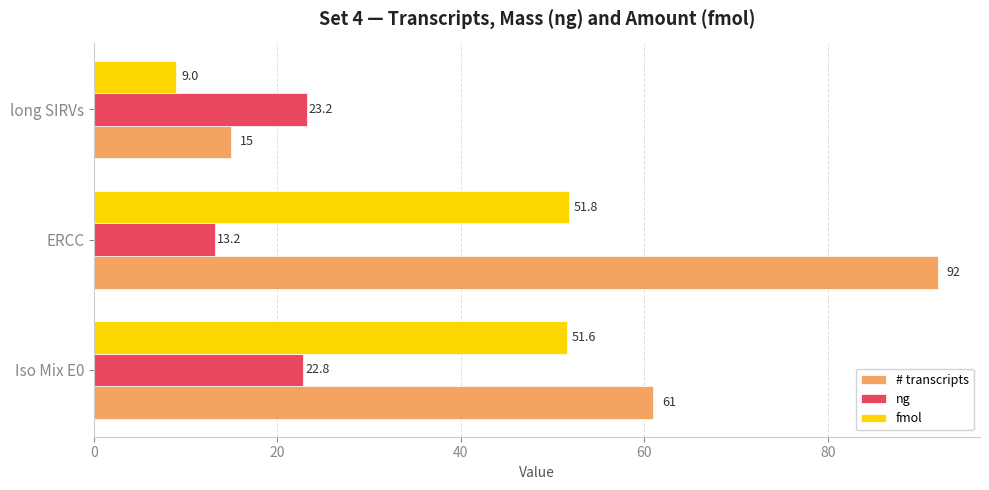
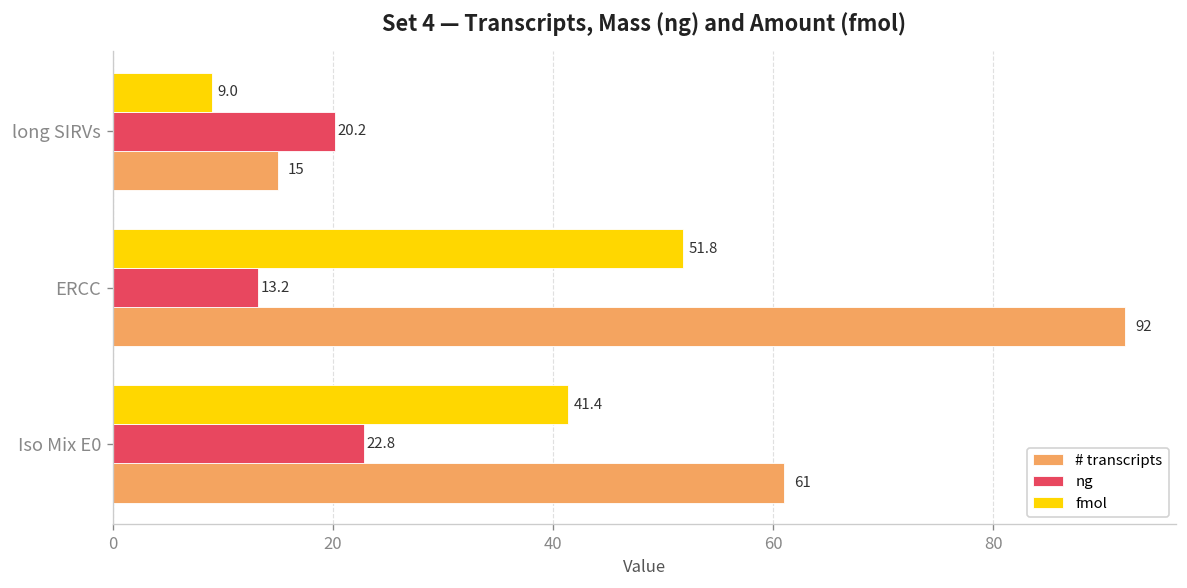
ng, long SIRVs: 23.2 -> 20.2
fmol, Iso Mix E0: 51.6 -> 41.4
